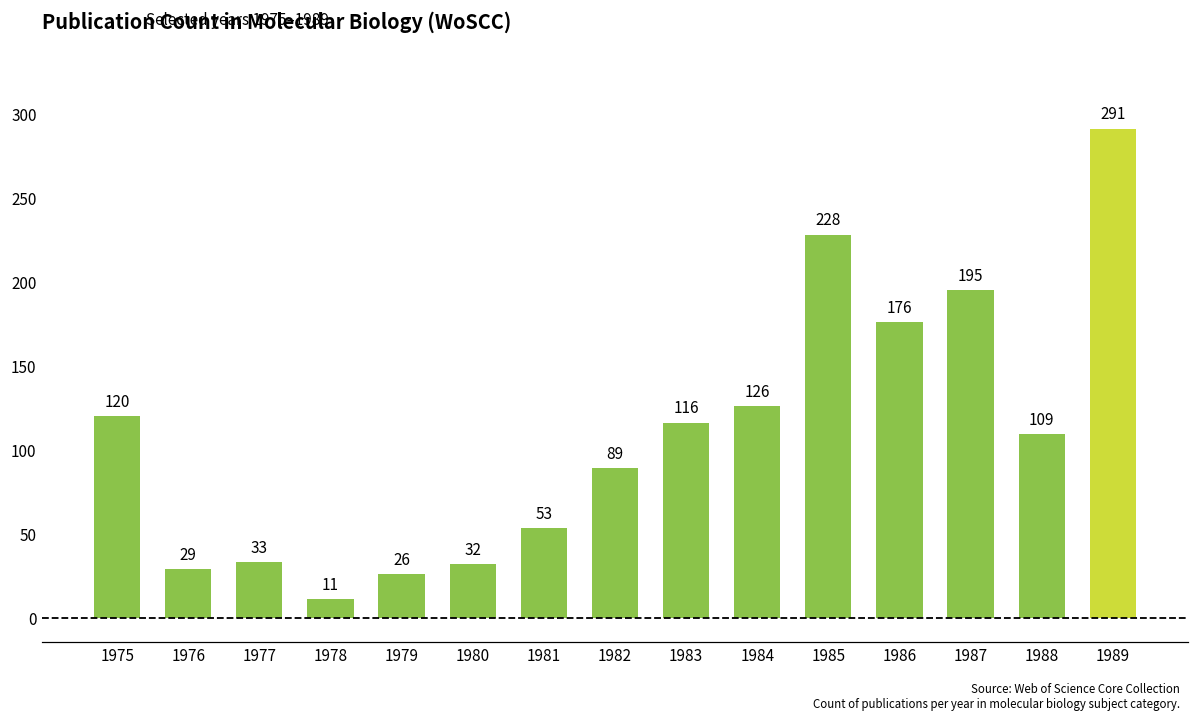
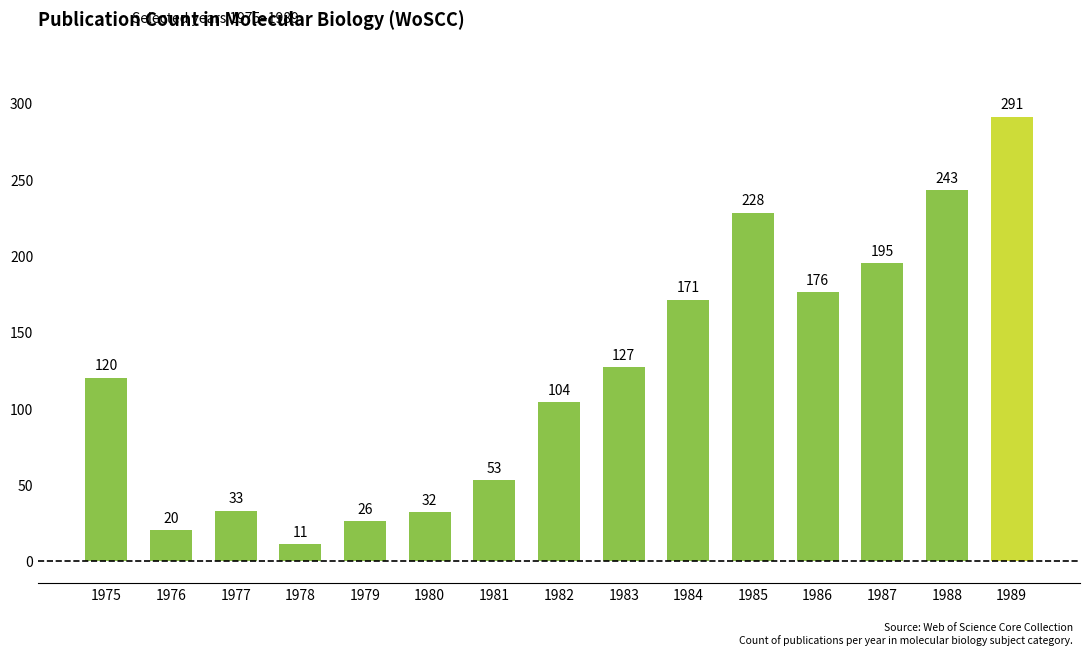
1976: 29 -> 20
1982: 89 -> 104
1983: 116 -> 127
1984: 126 -> 171
1988: 109 -> 243
